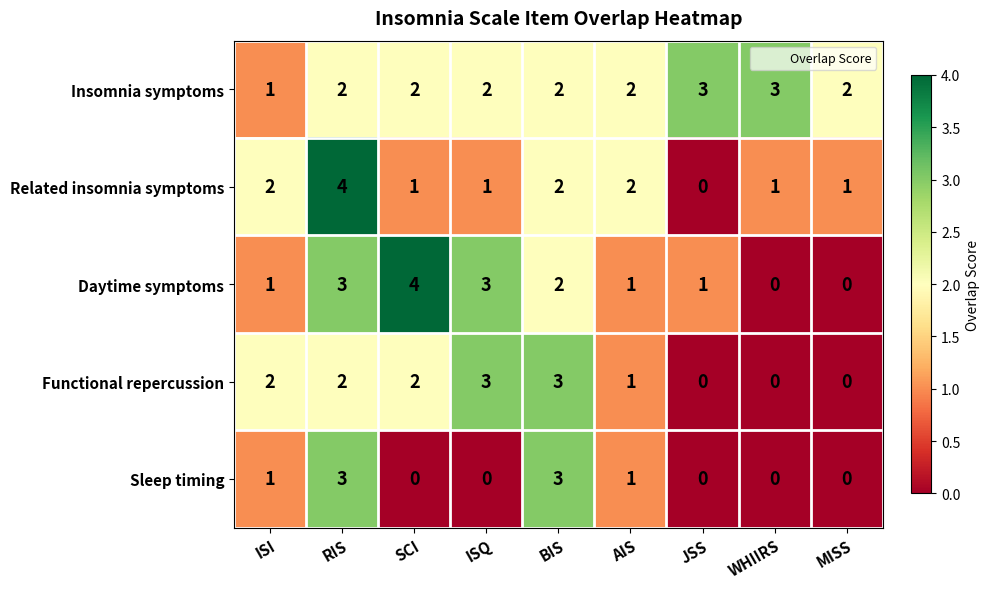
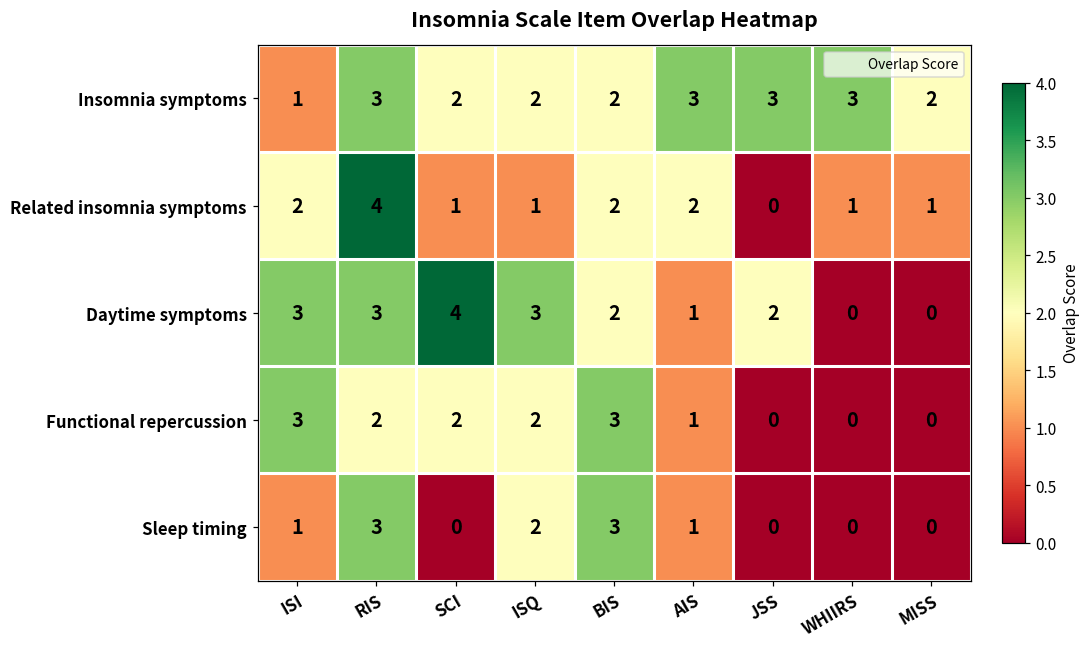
Insomnia symptoms, RIS: 2 -> 3
Insomnia symptoms, AIS: 2 -> 3
Daytime symptoms, ISI: 1 -> 3
Daytime symptoms, JSS: 1 -> 2
Functional repercussion, ISI: 2 -> 3
Functional repercussion, ISQ: 3 -> 2
Sleep timing, ISQ: 0 -> 2
